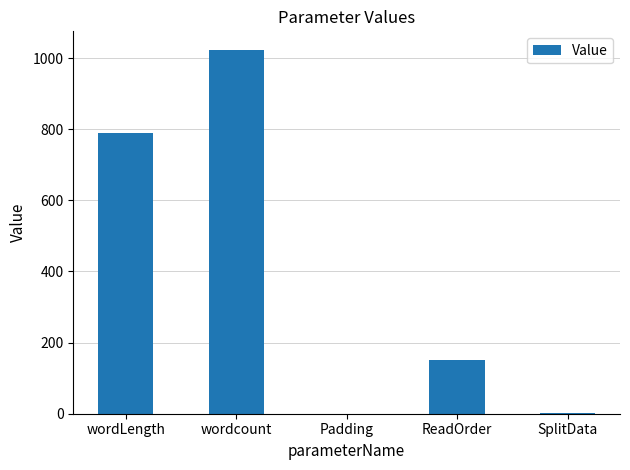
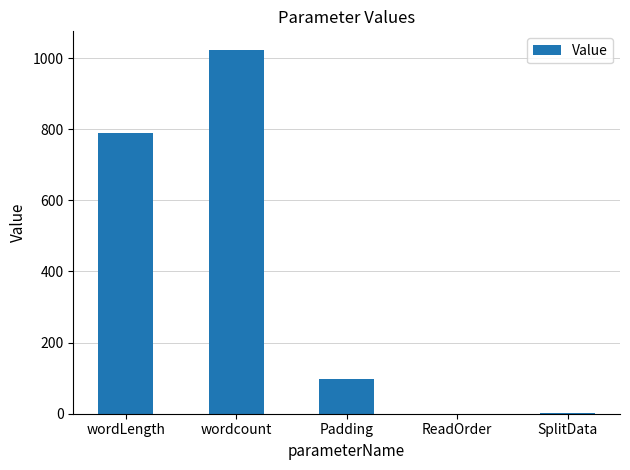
Padding: 0 -> 100
ReadOrder: 150 -> 0
